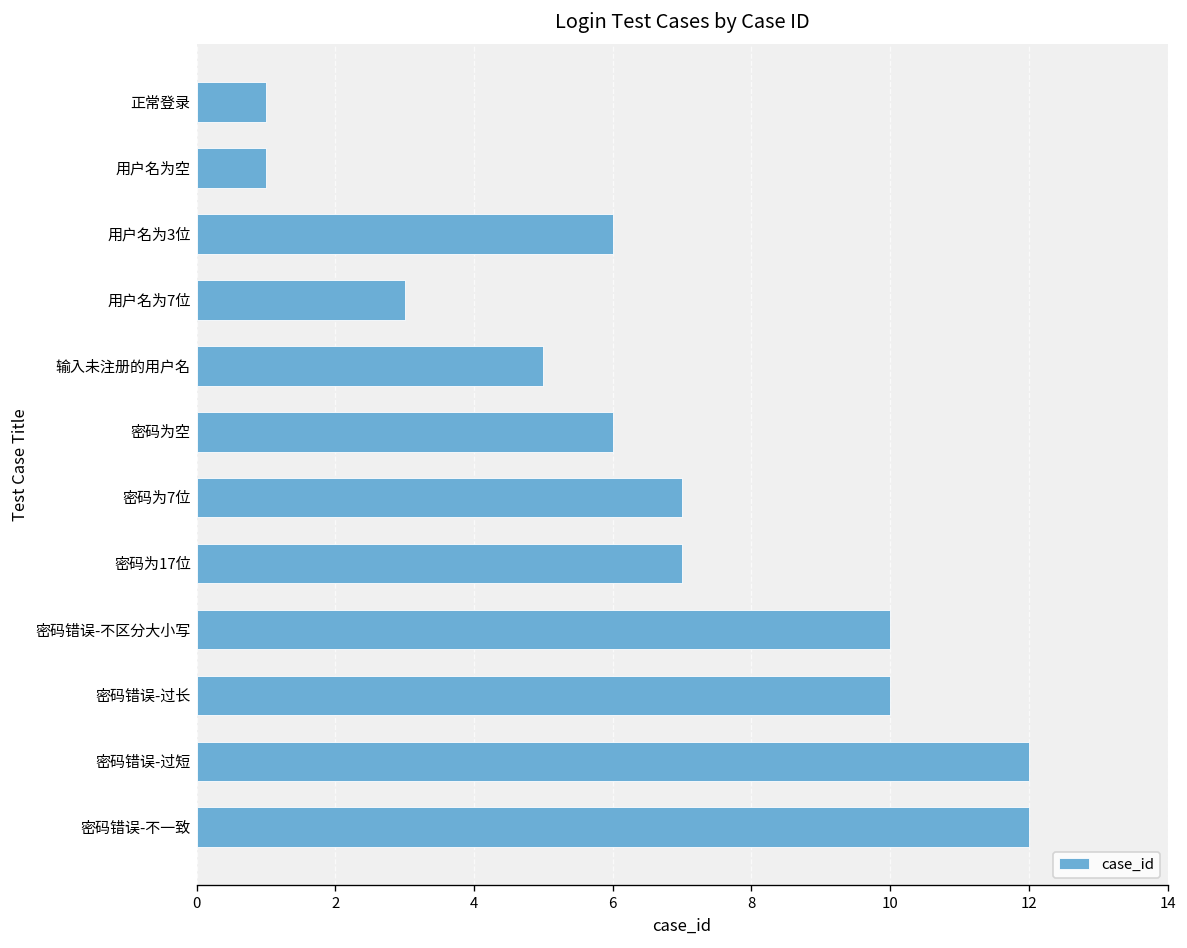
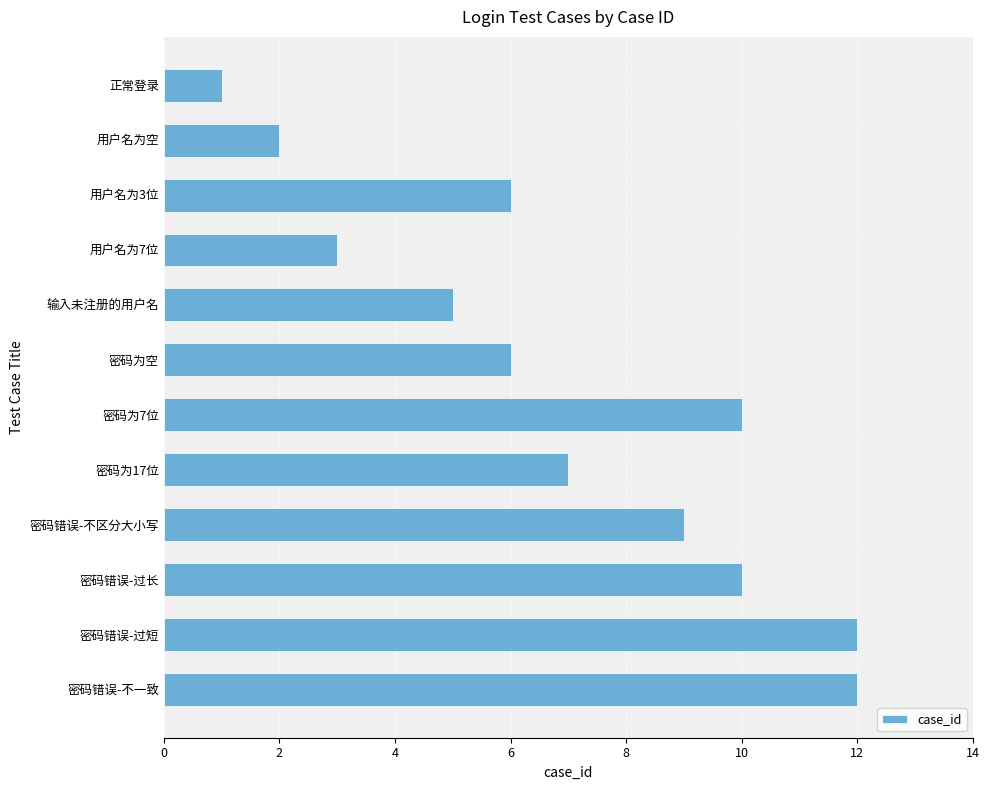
用户名为空: 1 -> 2
密码为7位: 7 -> 10
密码错误-不区分大小写: 10 -> 9
